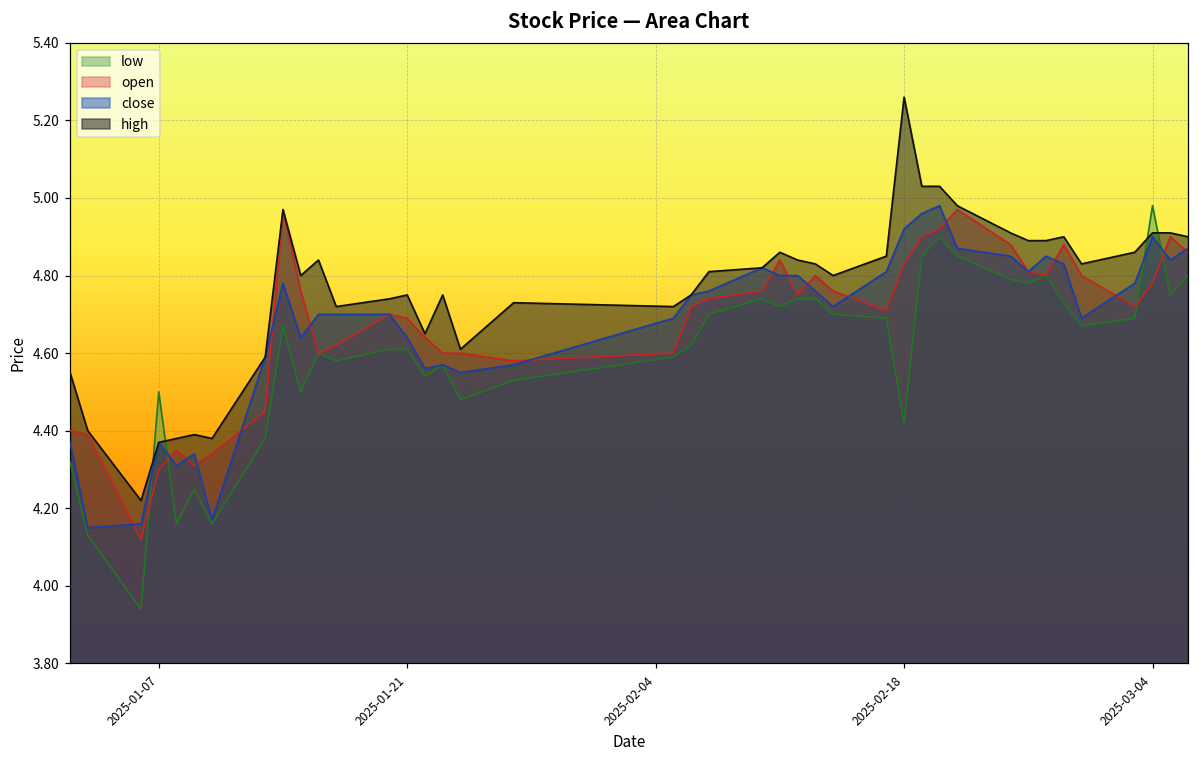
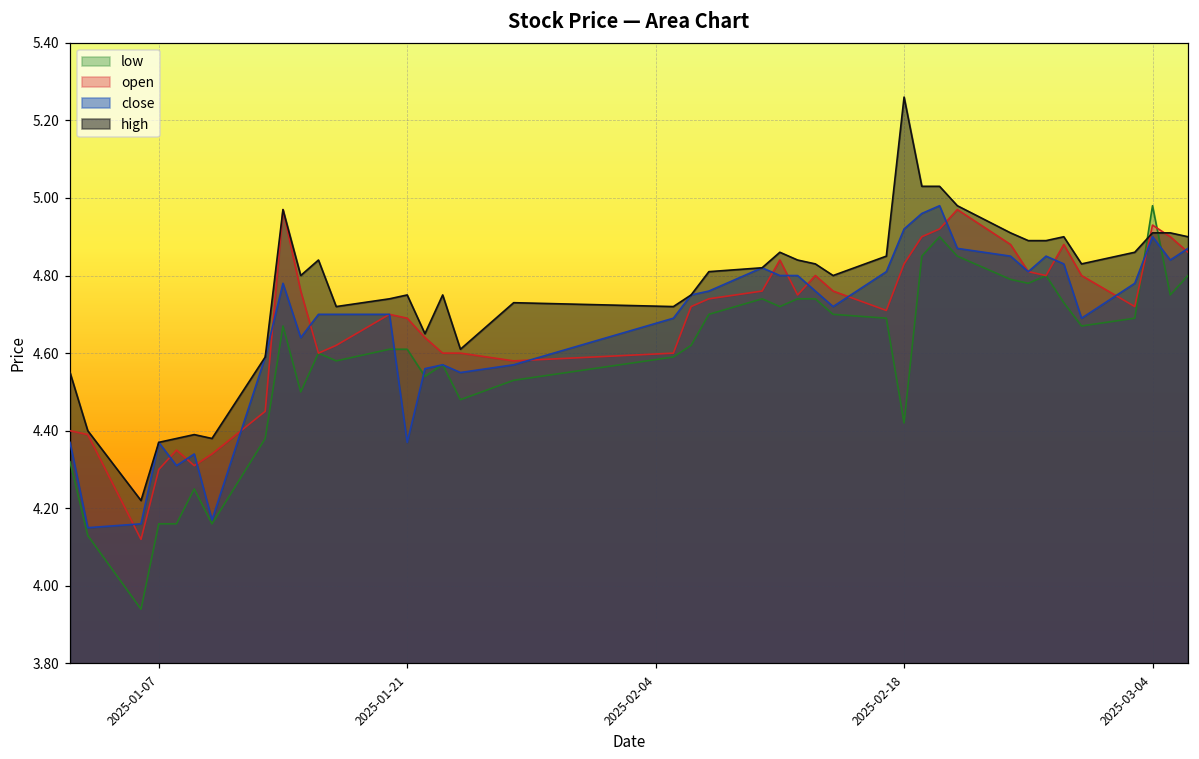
low, 2025-01-07: 4.50 -> 4.16
close, 2025-01-21: 4.64 -> 4.37
open, 2025-03-04: 4.78 -> 4.93
